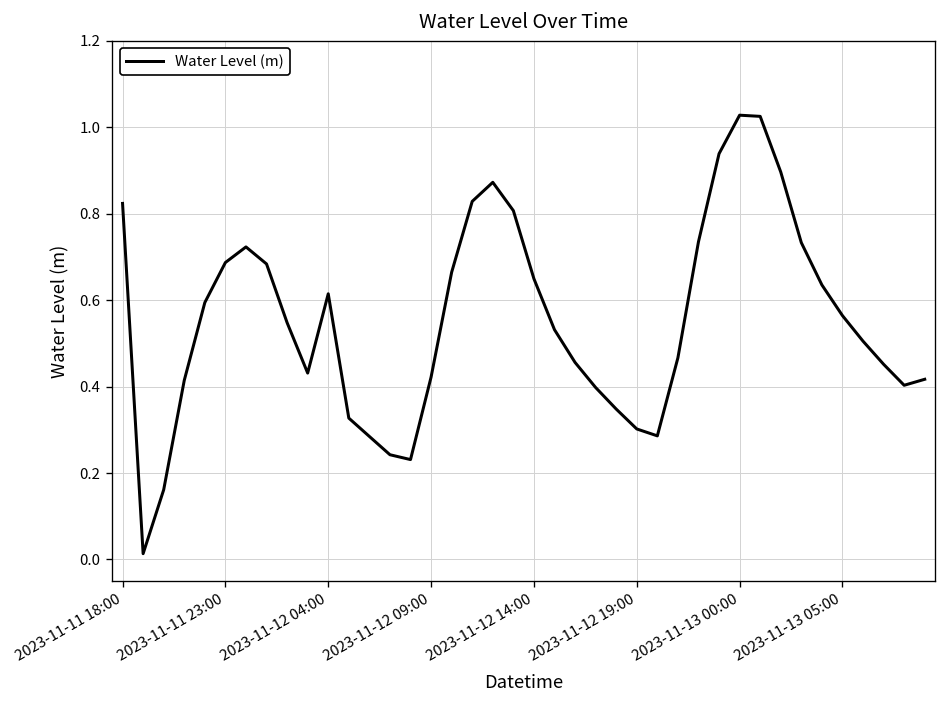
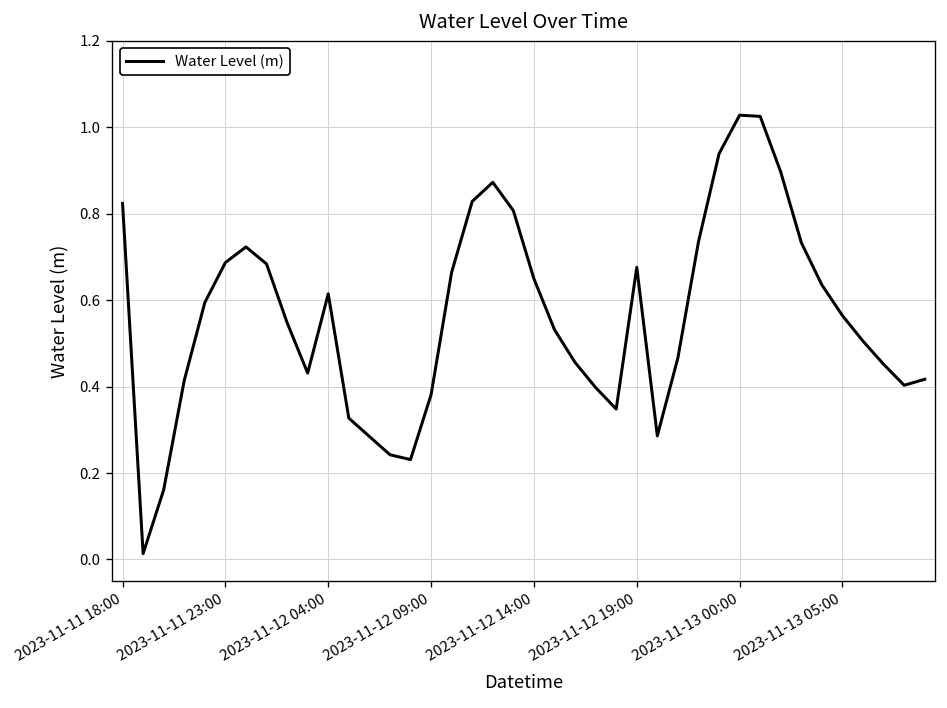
2023-11-12 09:00: 0.42 -> 0.38
2023-11-12 19:00: 0.30 -> 0.68
